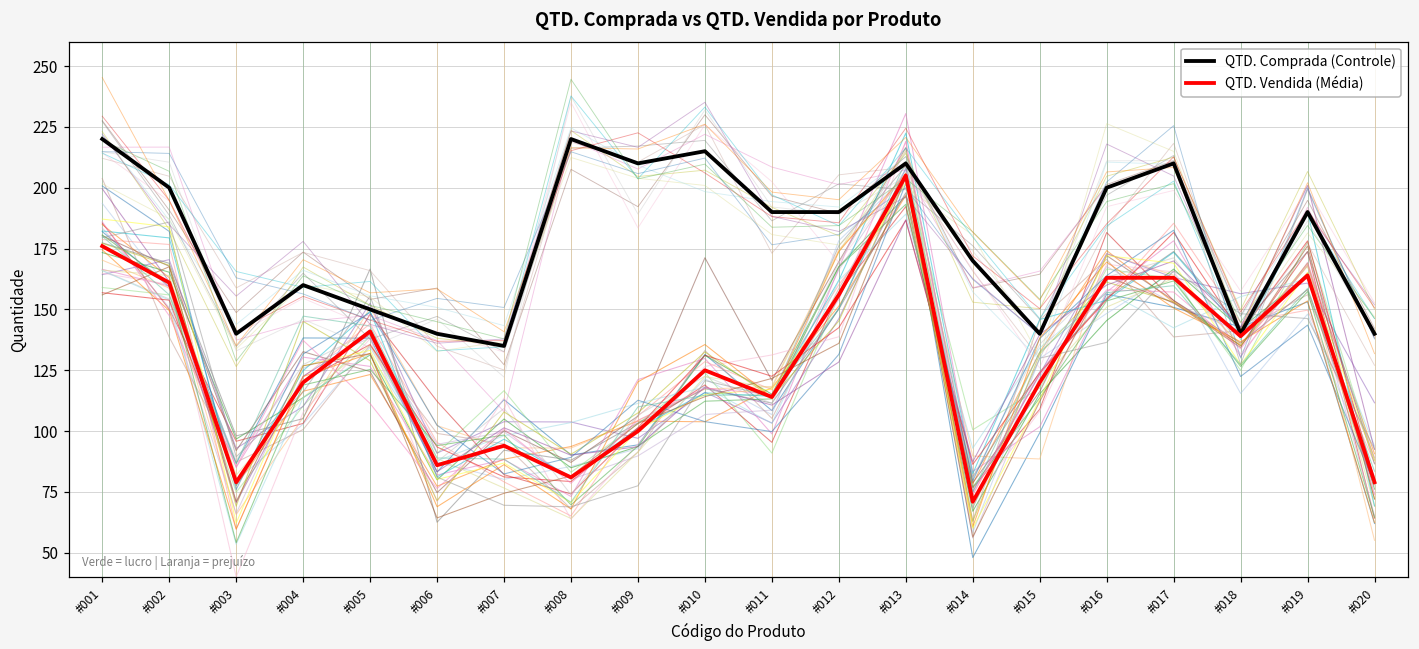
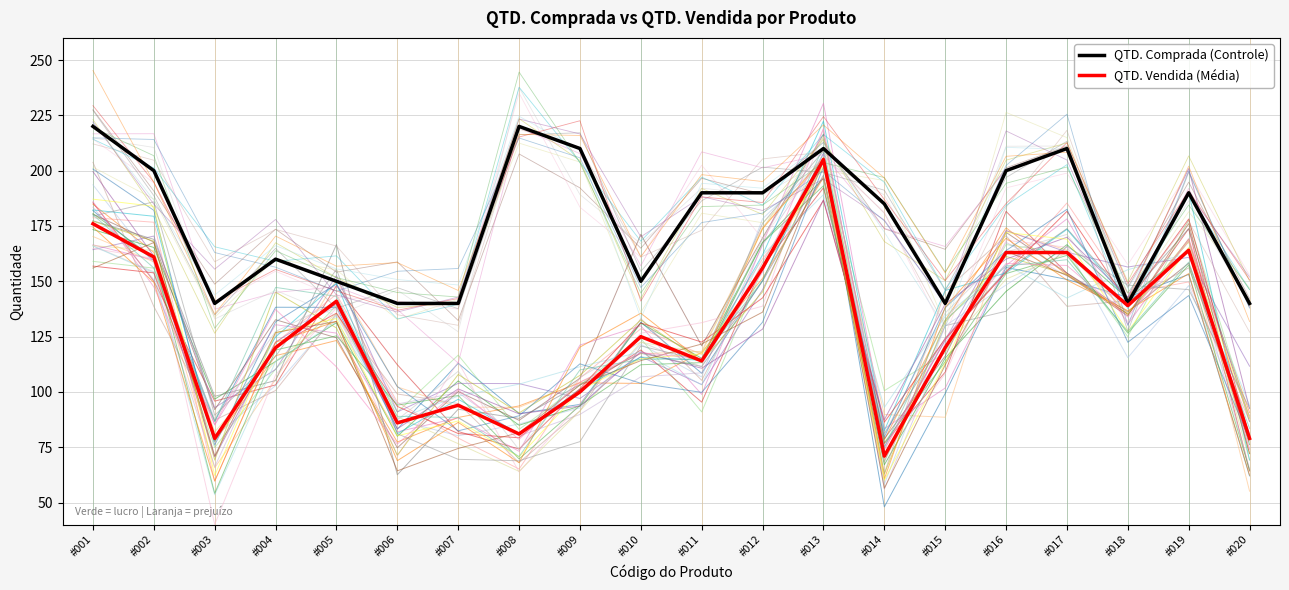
QTD. Comprada (Controle), #007: 135 -> 140
QTD. Comprada (Controle), #010: 215 -> 150
QTD. Comprada (Controle), #014: 170 -> 185
